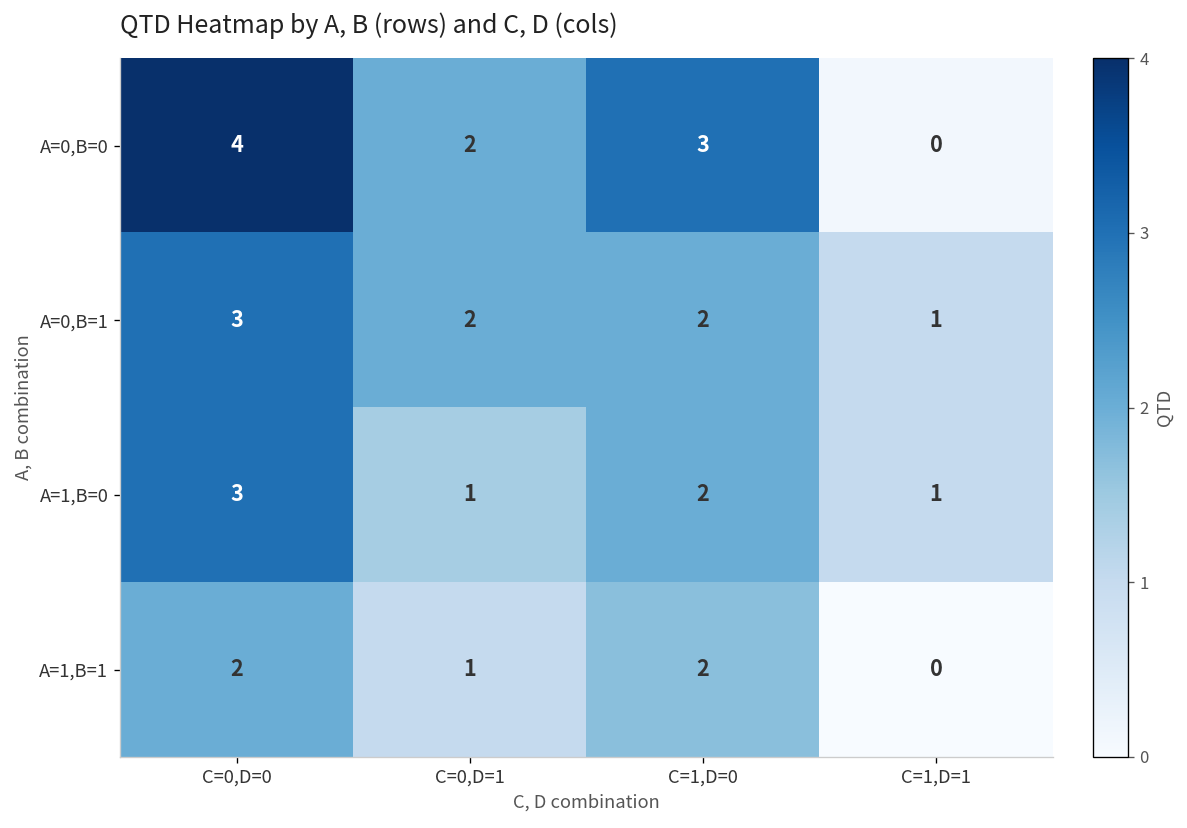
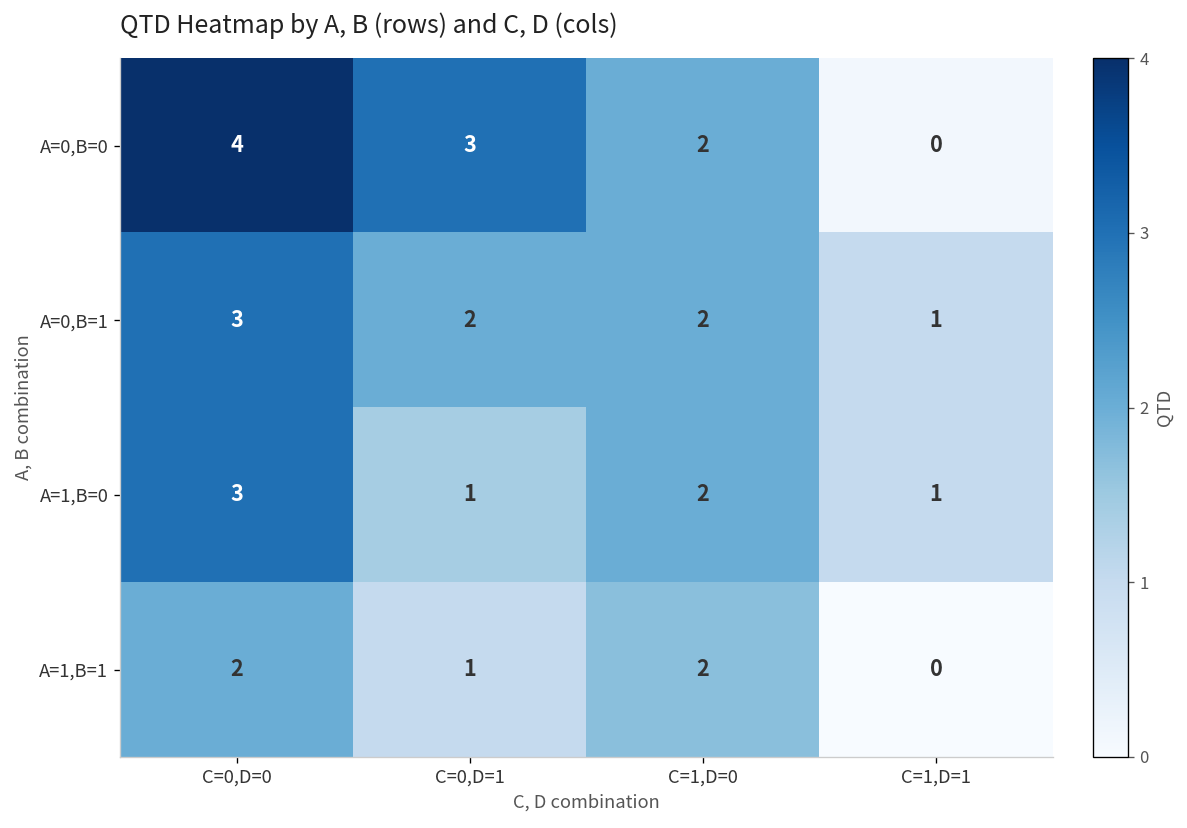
A=0,B=0, C=0,D=1: 2 -> 3
A=0,B=0, C=1,D=0: 3 -> 2
